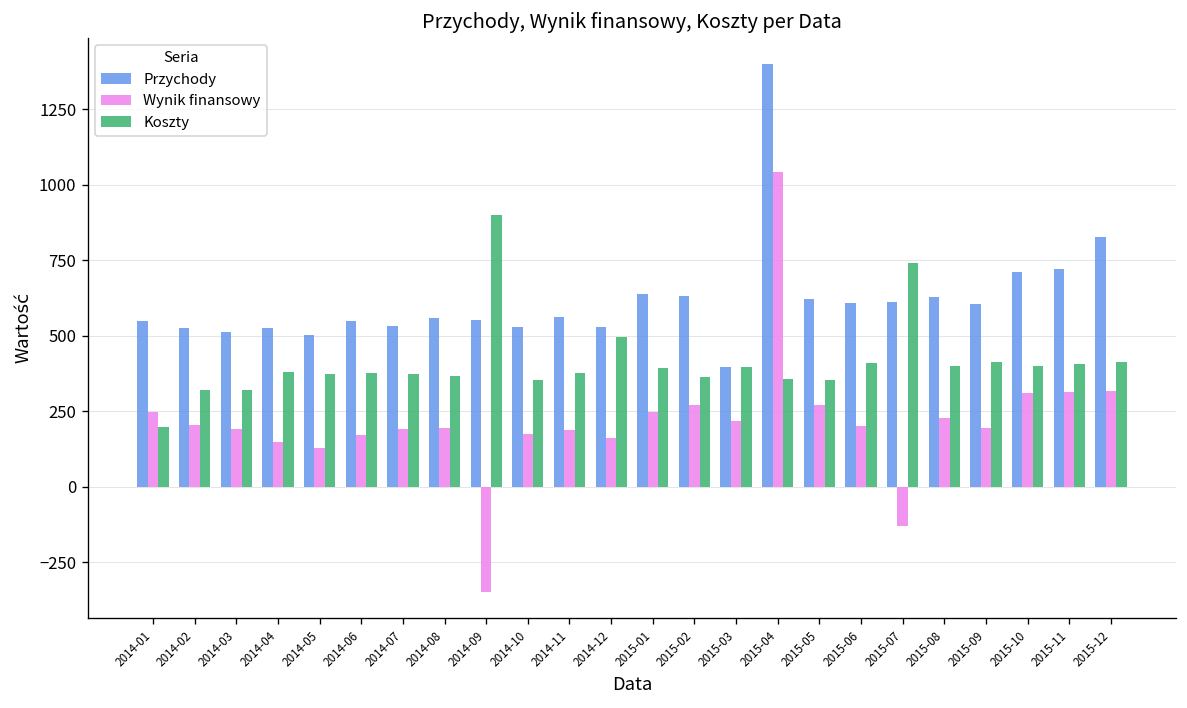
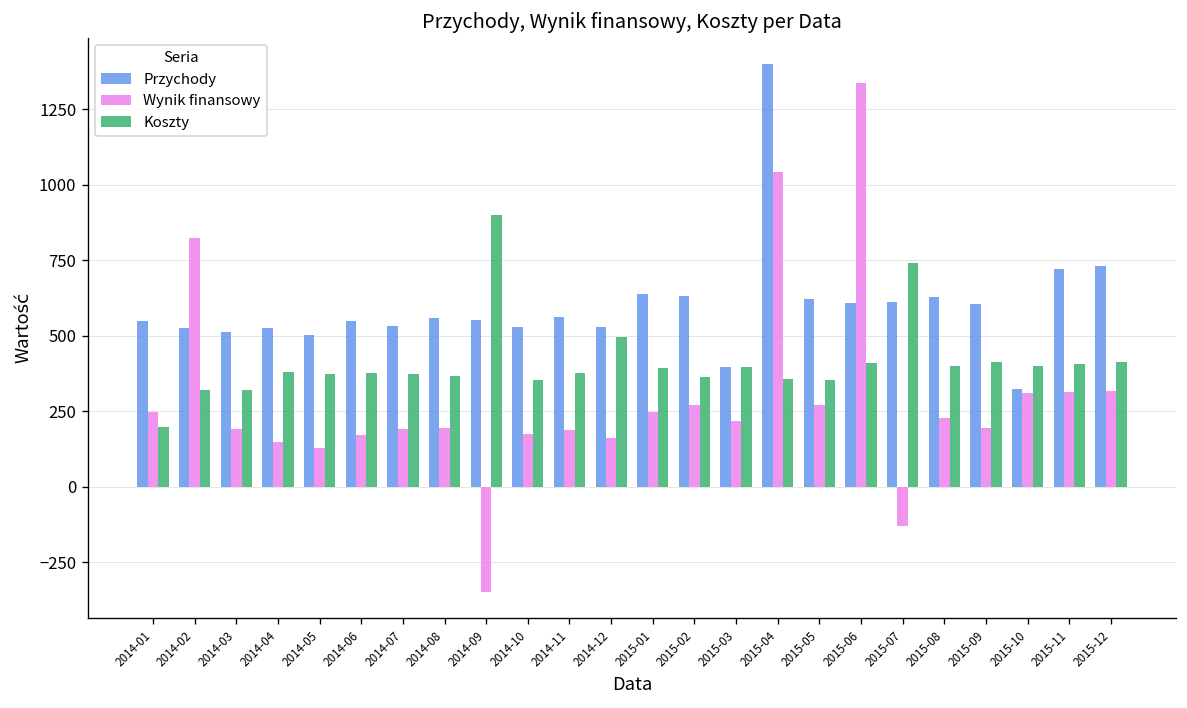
Wynik finansowy, 2014-02: 210 -> 830
Wynik finansowy, 2015-06: 200 -> 1340
Przychody, 2015-10: 710 -> 320
Przychody, 2015-12: 830 -> 730
